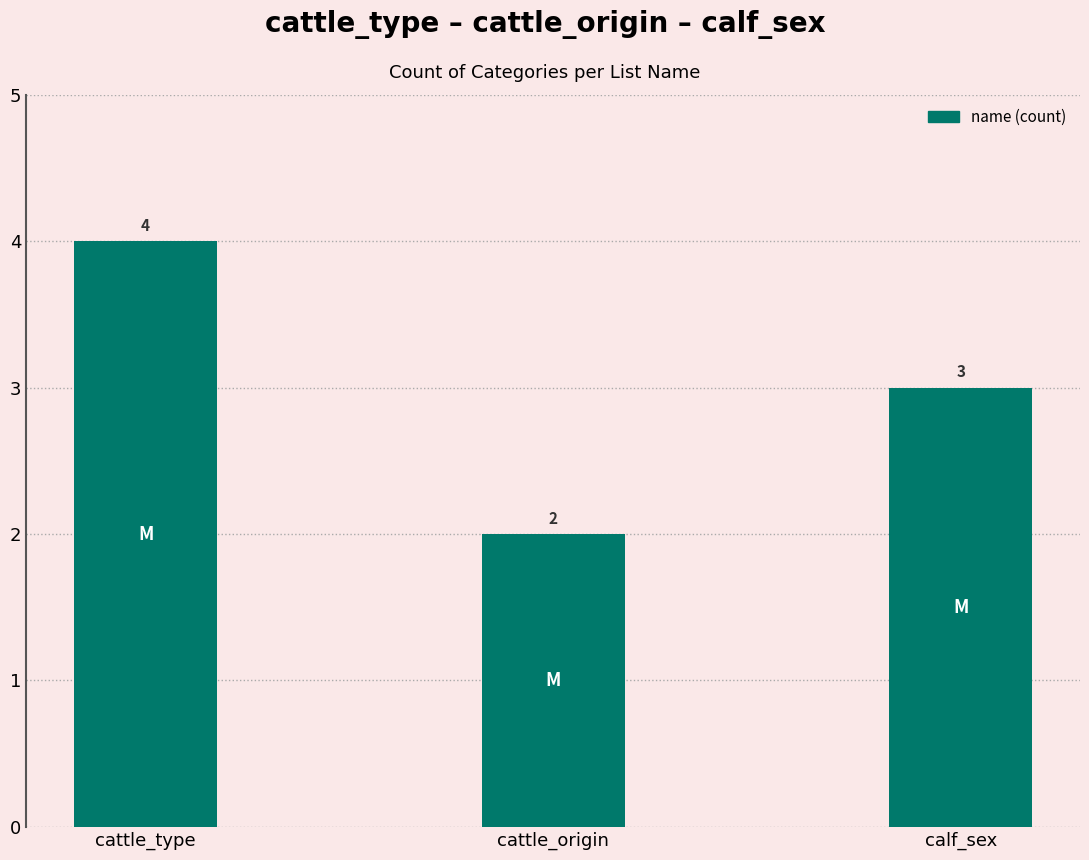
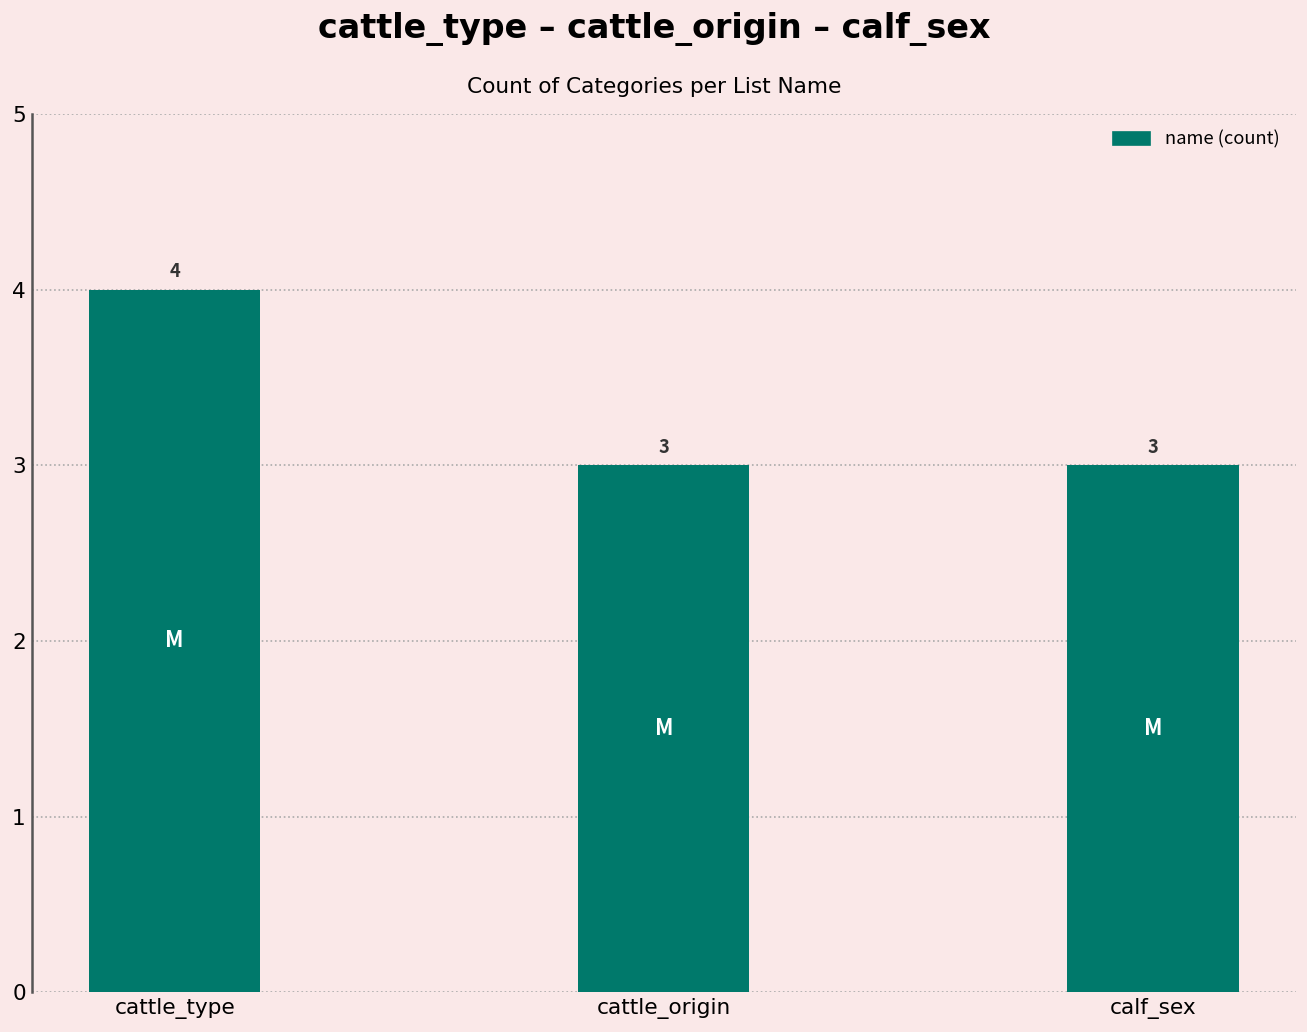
cattle_origin: 2 -> 3
